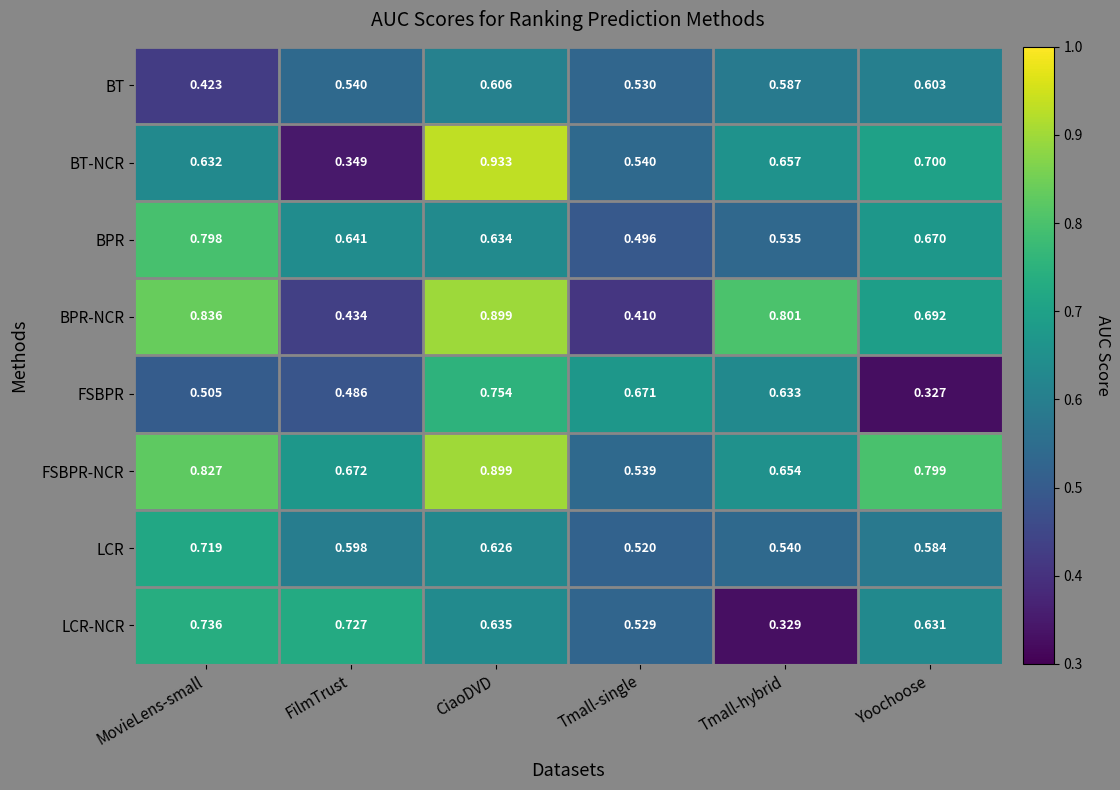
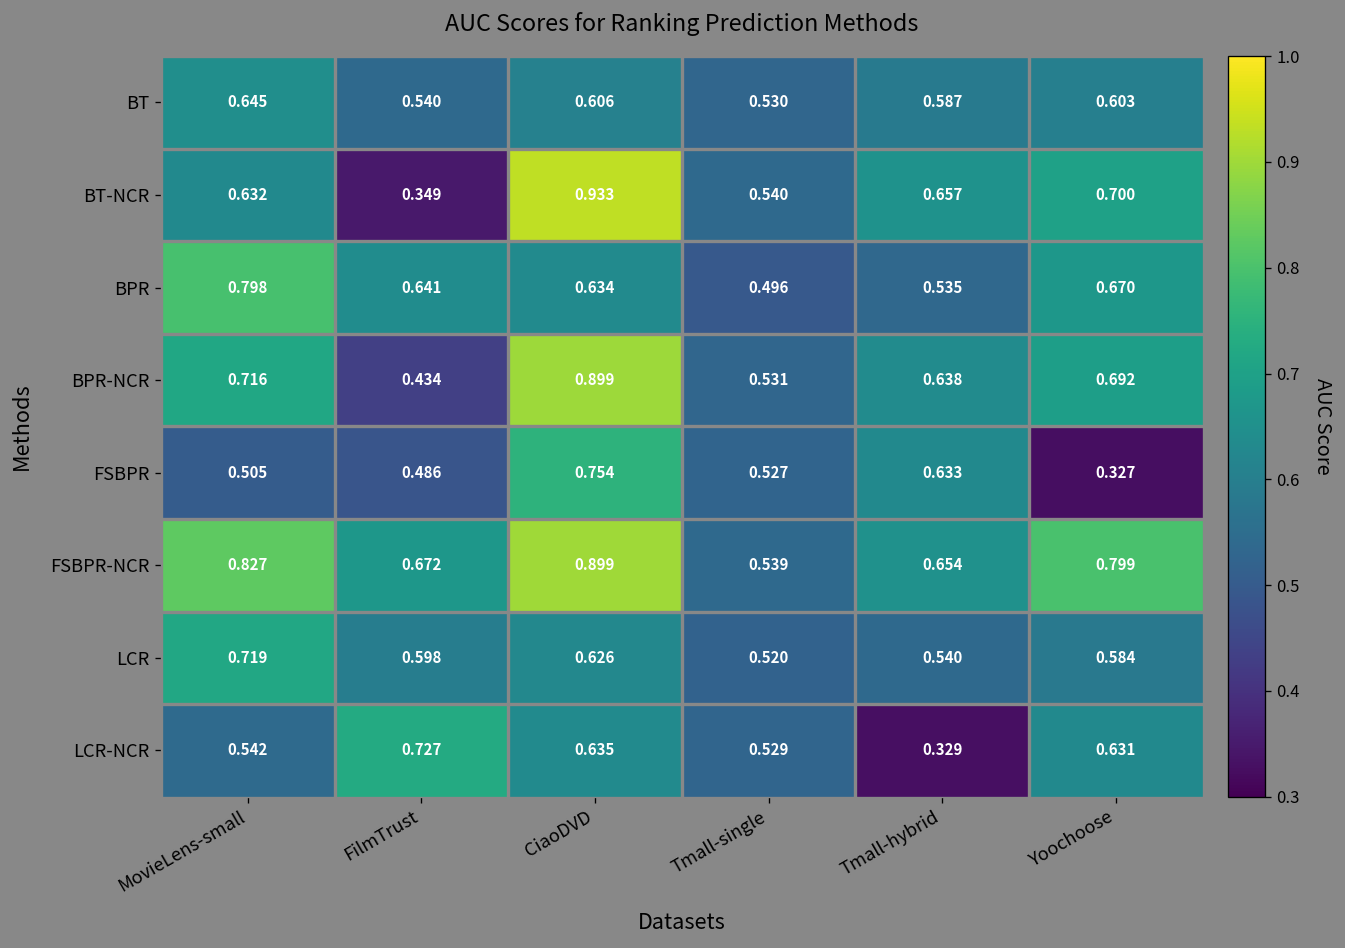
BT, MovieLens-small: 0.423 -> 0.645
BPR-NCR, MovieLens-small: 0.836 -> 0.716
BPR-NCR, Tmall-single: 0.410 -> 0.531
BPR-NCR, Tmall-hybrid: 0.801 -> 0.638
FSBPR, Tmall-single: 0.671 -> 0.527
LCR-NCR, MovieLens-small: 0.736 -> 0.542
